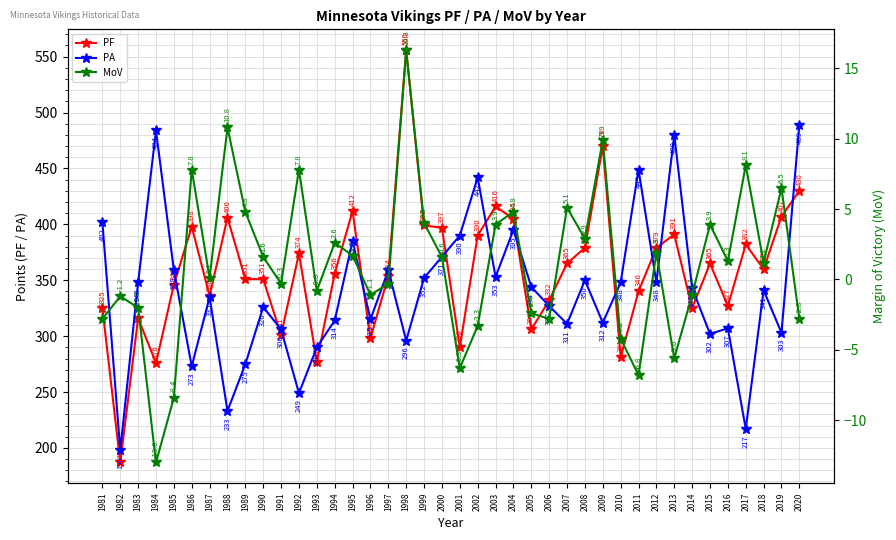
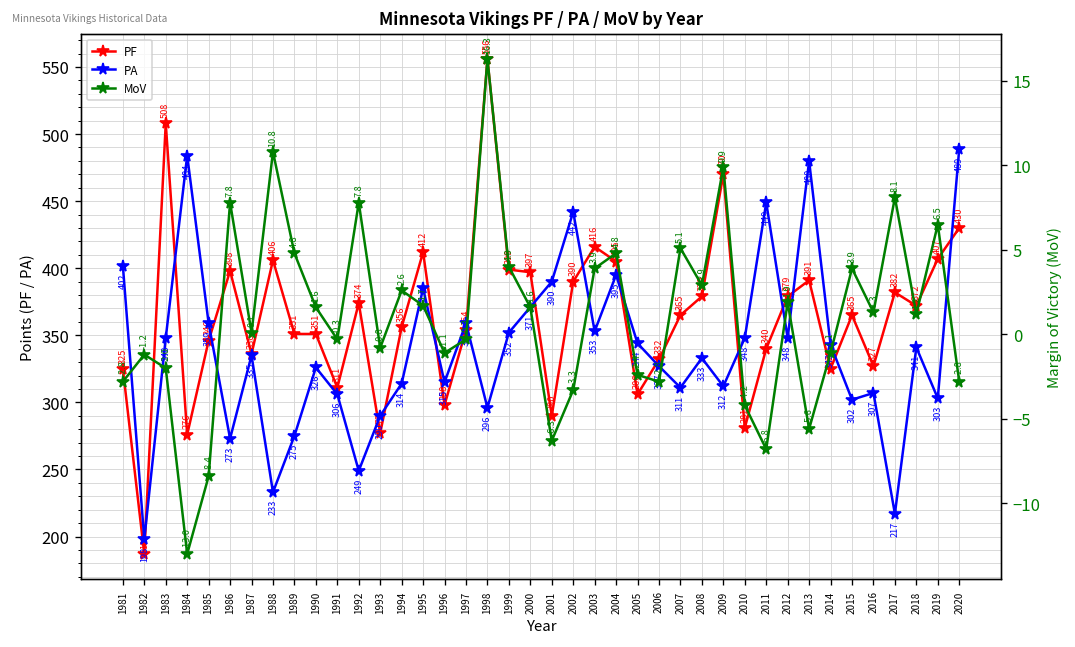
PF, 1983: 316 -> 508
PF, 1991: 301 -> 311
PA, 2008: 350 -> 333
PF, 2018: 360 -> 372
